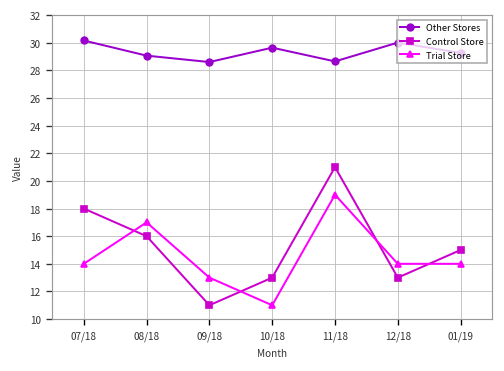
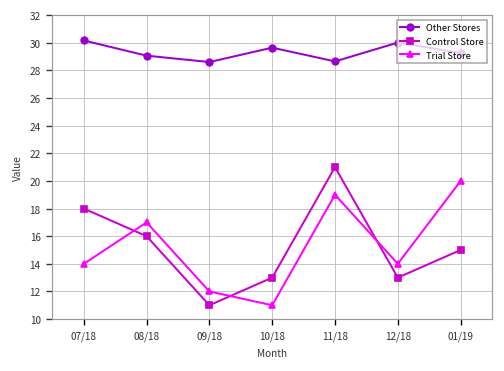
Trial Store, 09/18: 13 -> 12
Trial Store, 01/19: 14 -> 20
